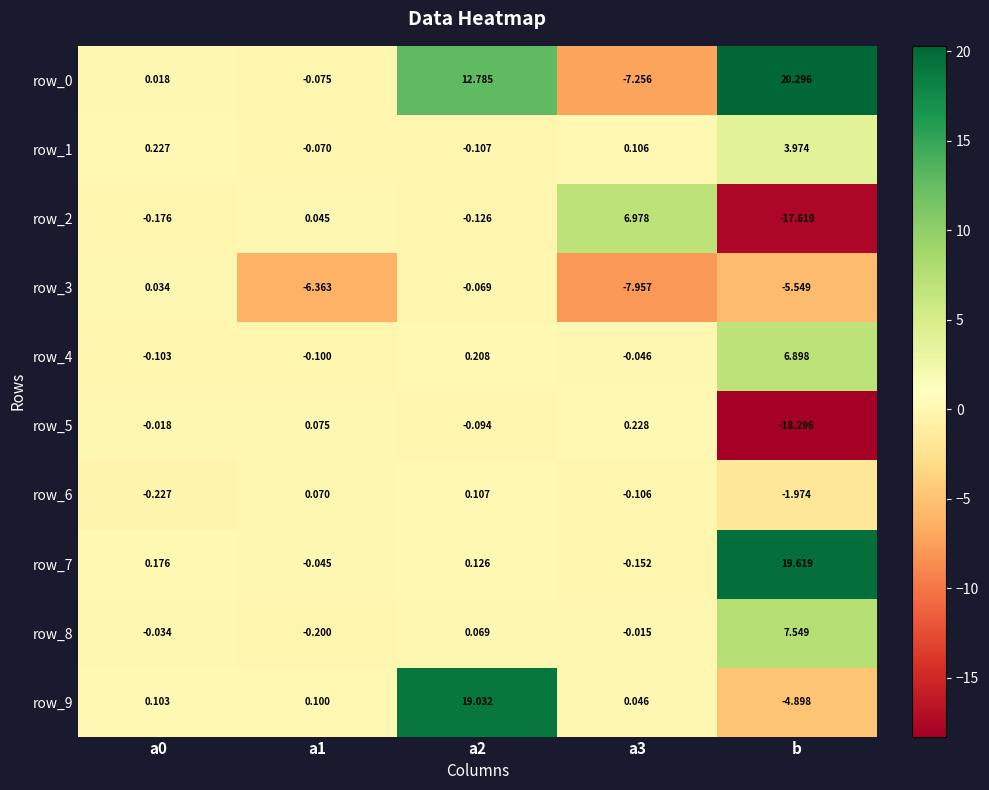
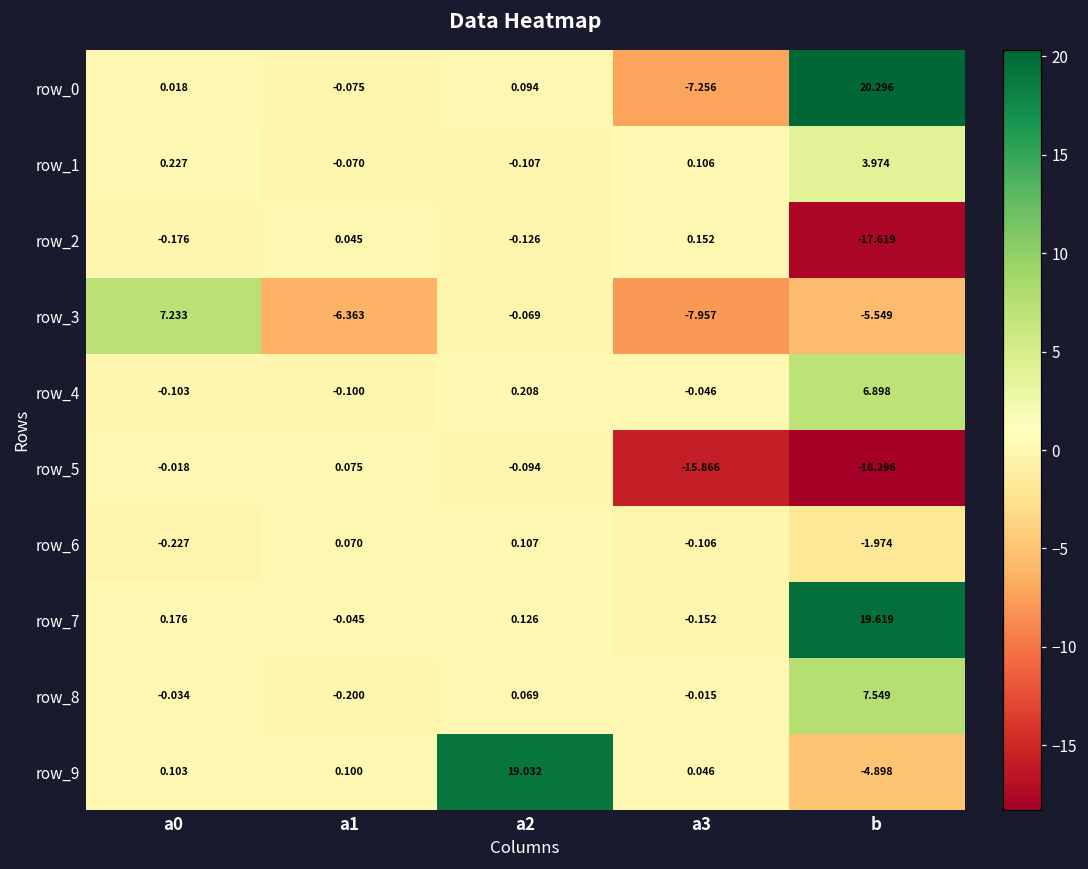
row_0, a2: 12.785 -> 0.094
row_2, a3: 6.978 -> 0.152
row_3, a0: 0.034 -> 7.233
row_5, a3: 0.228 -> -15.866
